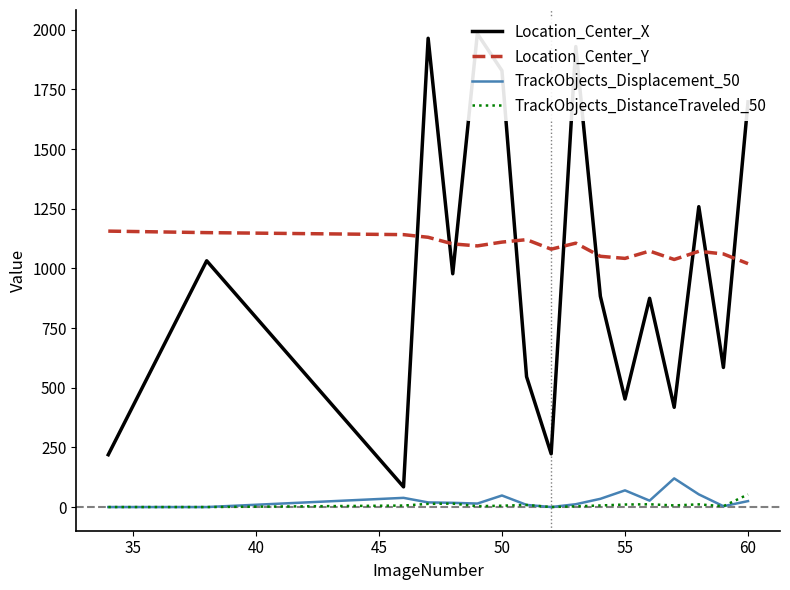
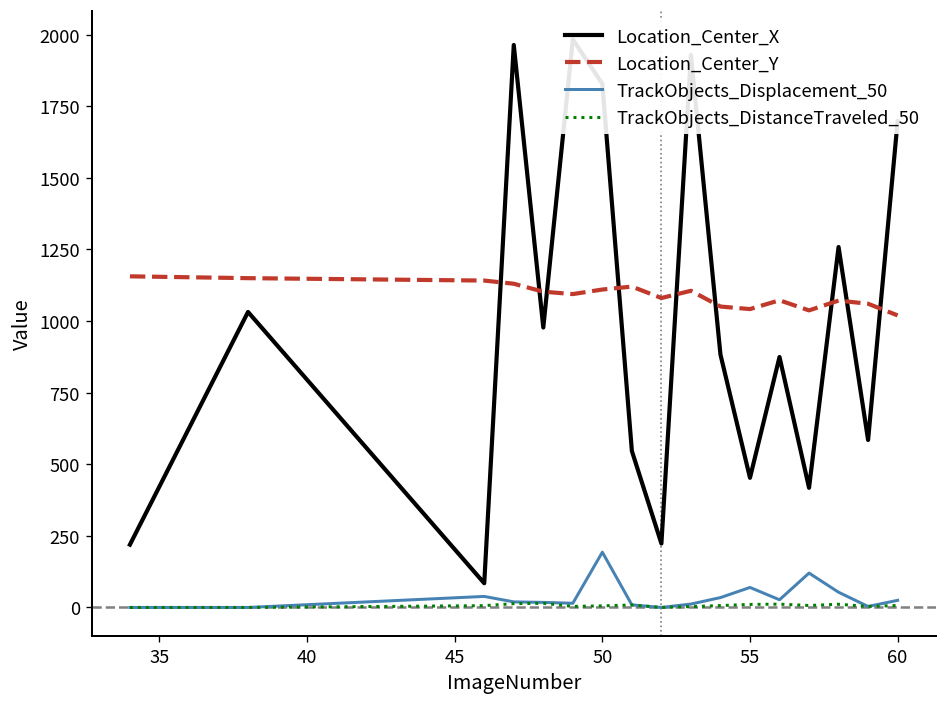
TrackObjects_Displacement_50, 50: 50 -> 190
TrackObjects_DistanceTraveled_50, 60: 50 -> 10
